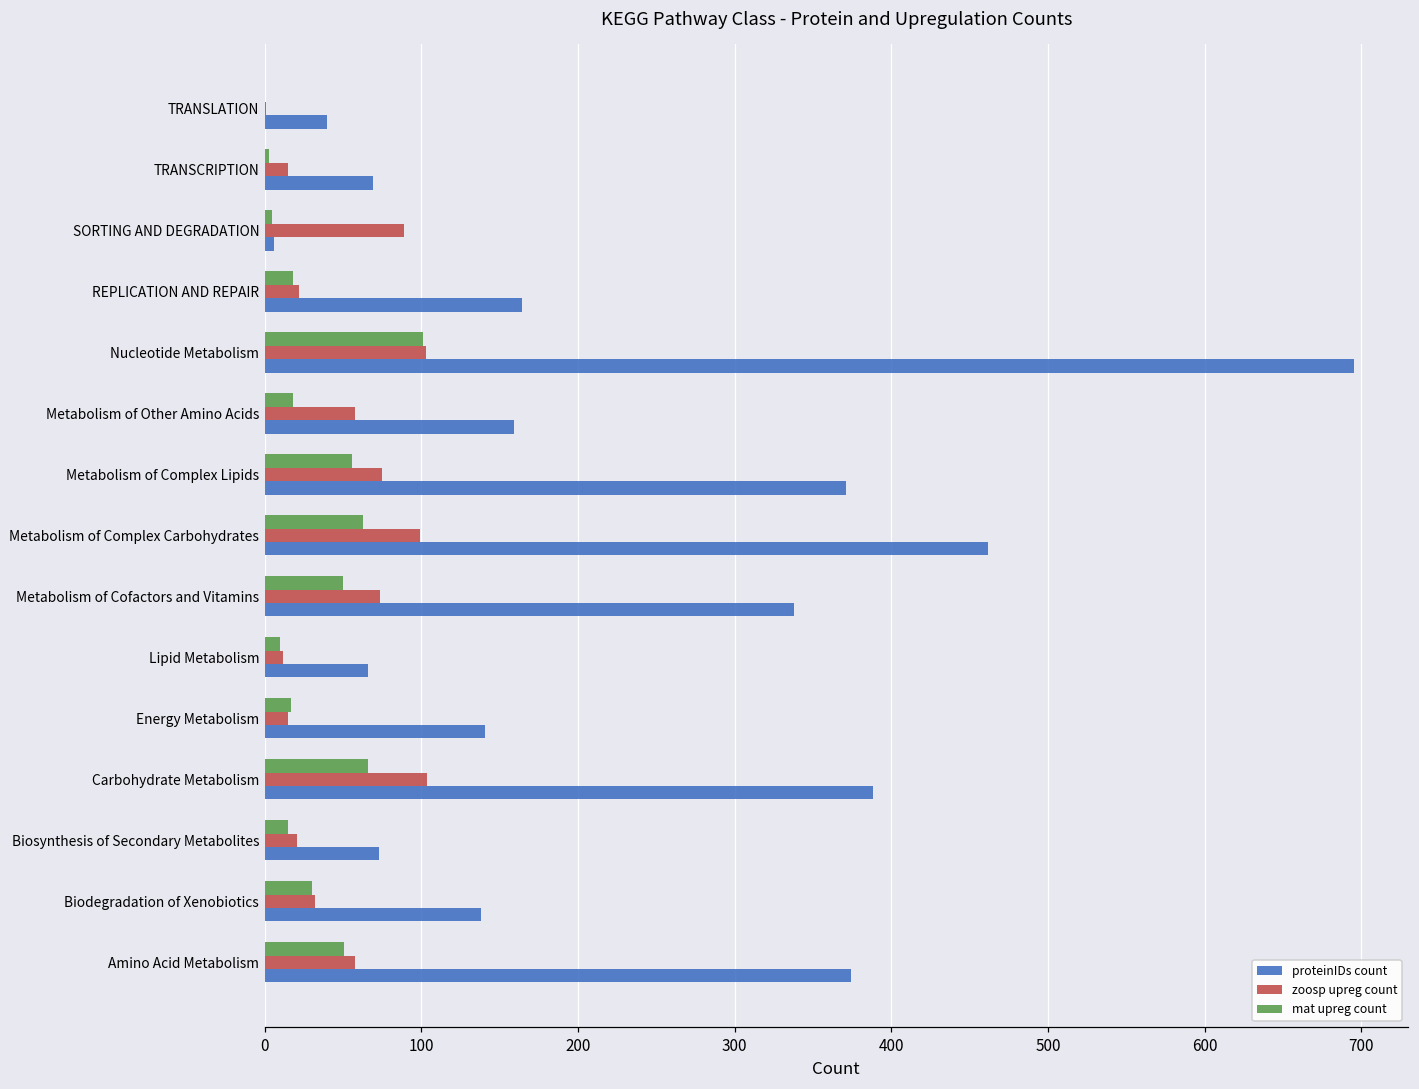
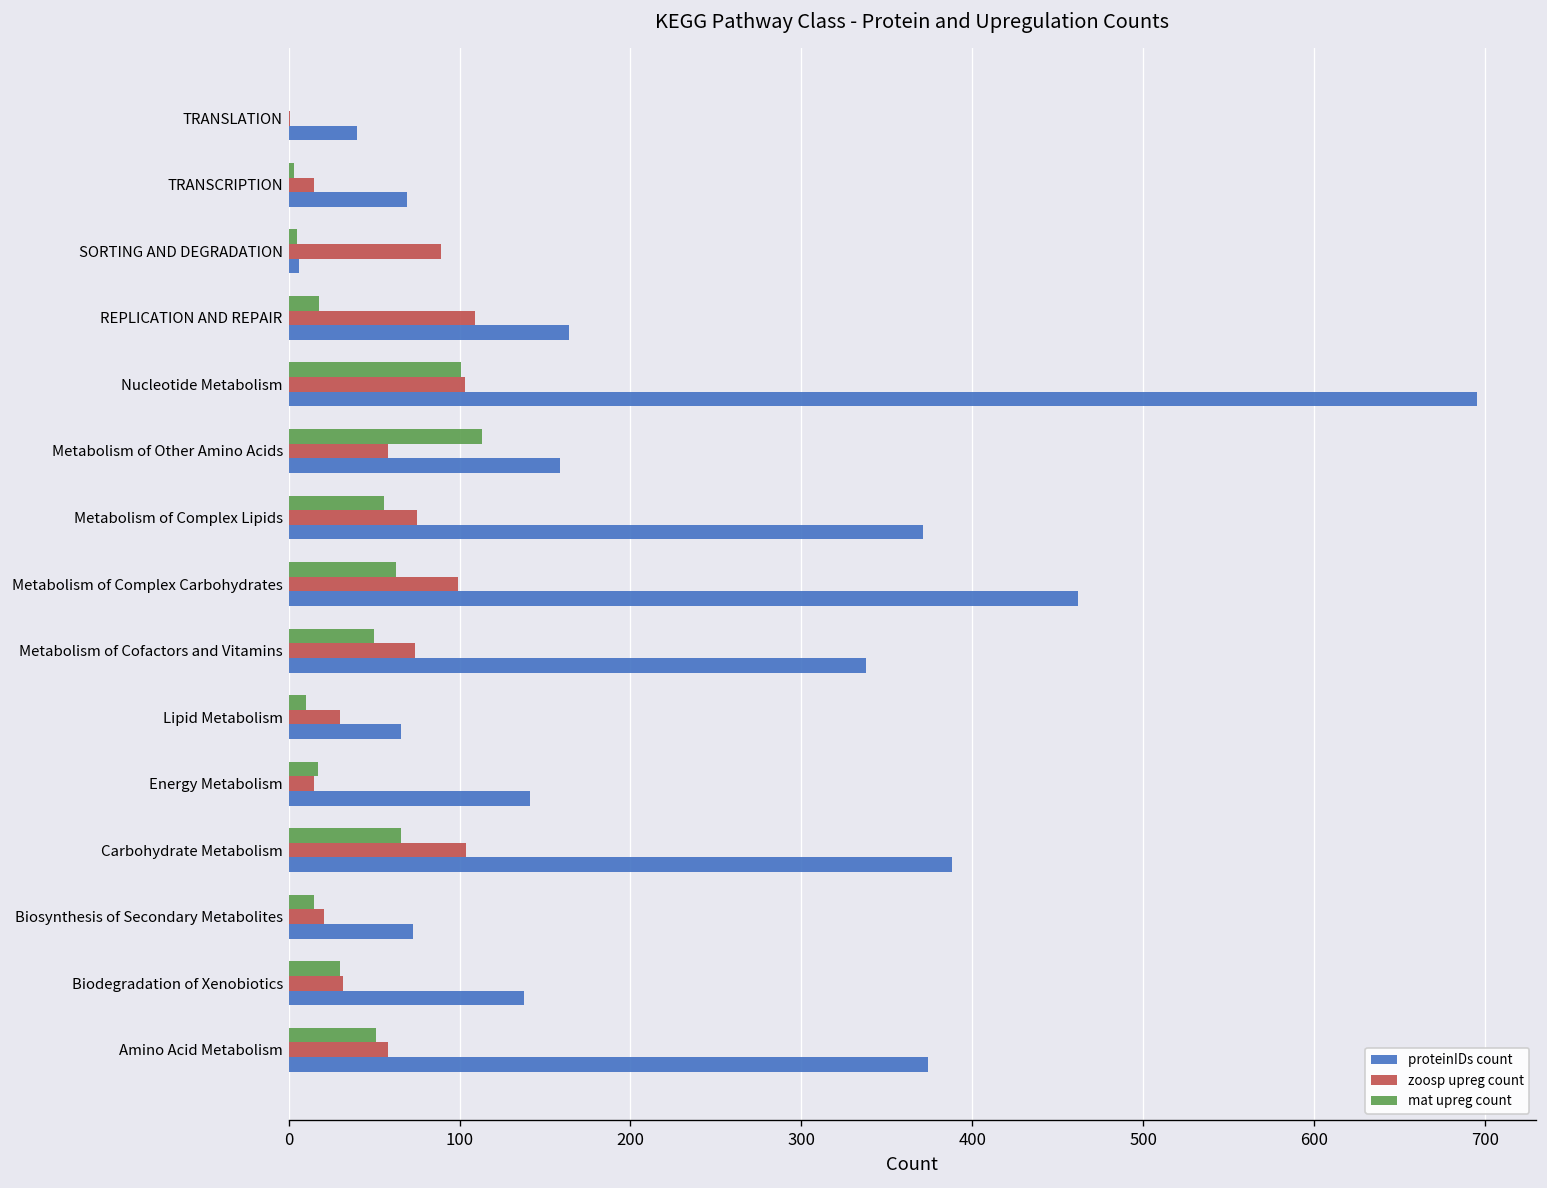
zoosp upreg count, REPLICATION AND REPAIR: 22 -> 109
mat upreg count, Metabolism of Other Amino Acids: 18 -> 113
zoosp upreg count, Lipid Metabolism: 12 -> 30
